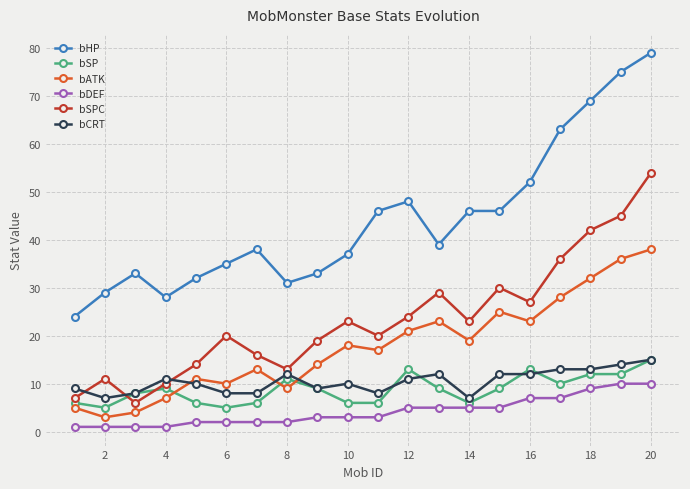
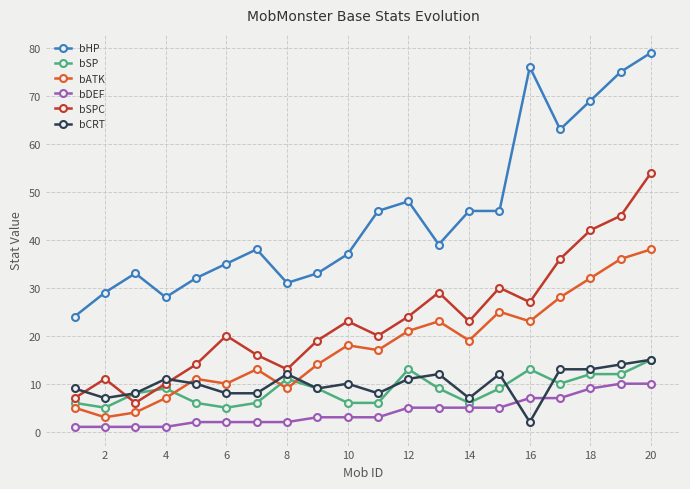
bHP, 16: 52 -> 76
bCRT, 16: 12 -> 2
